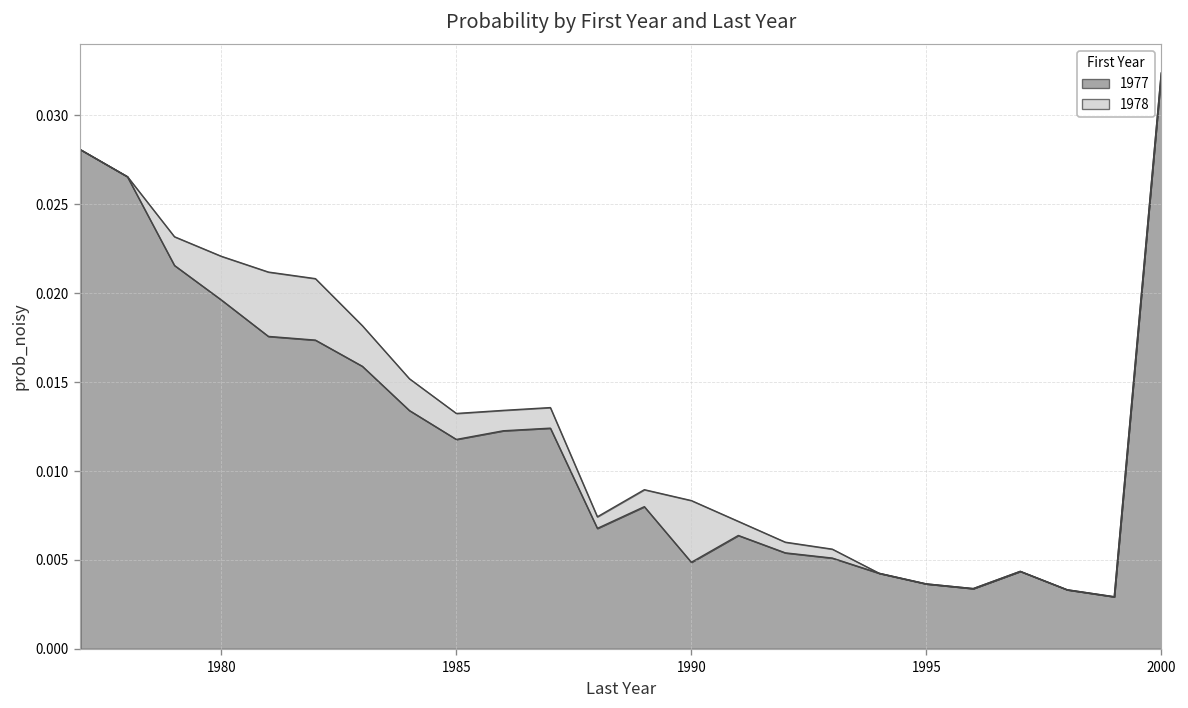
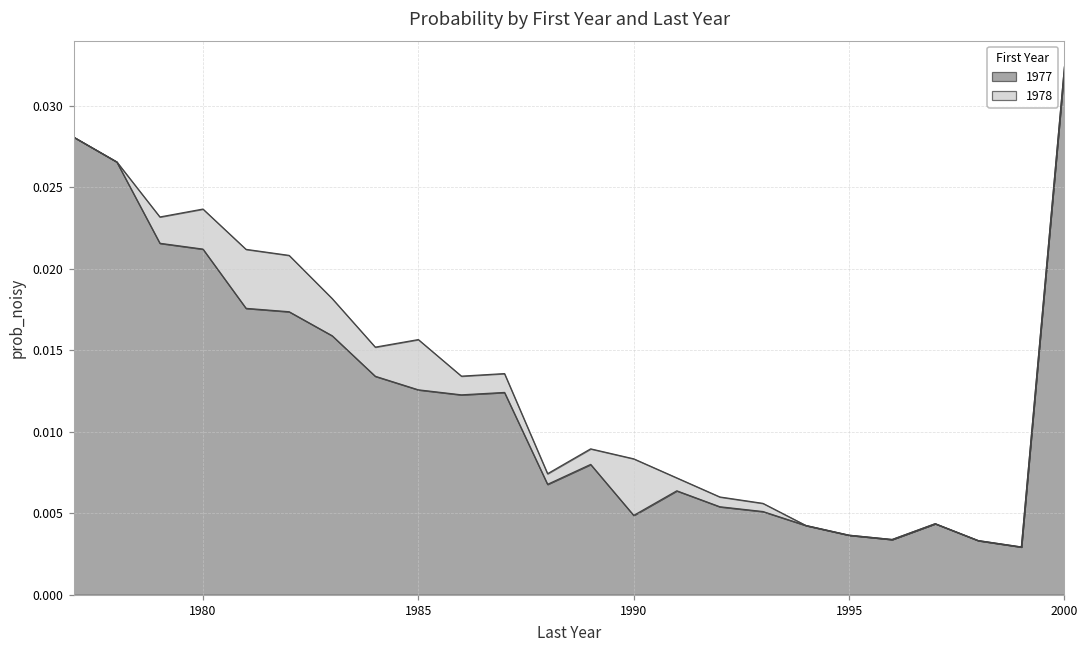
1977, 1980: 0.0196 -> 0.0212
1977, 1985: 0.0118 -> 0.0126
1978, 1985: 0.0015 -> 0.0031
